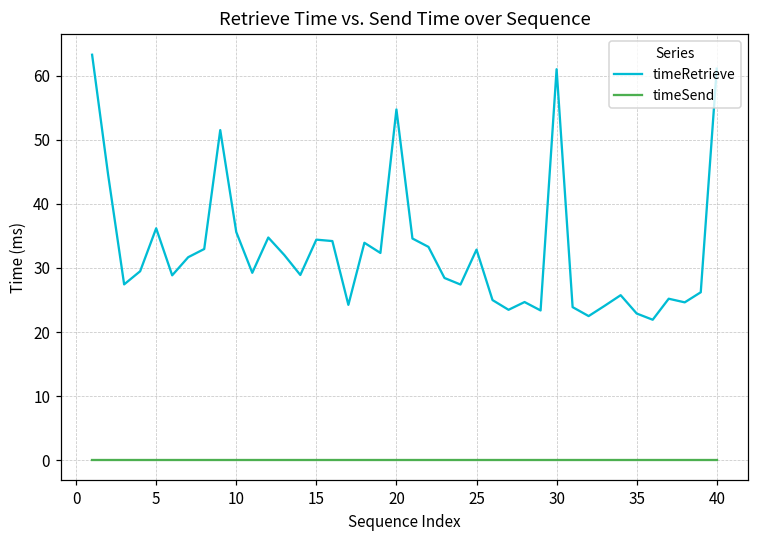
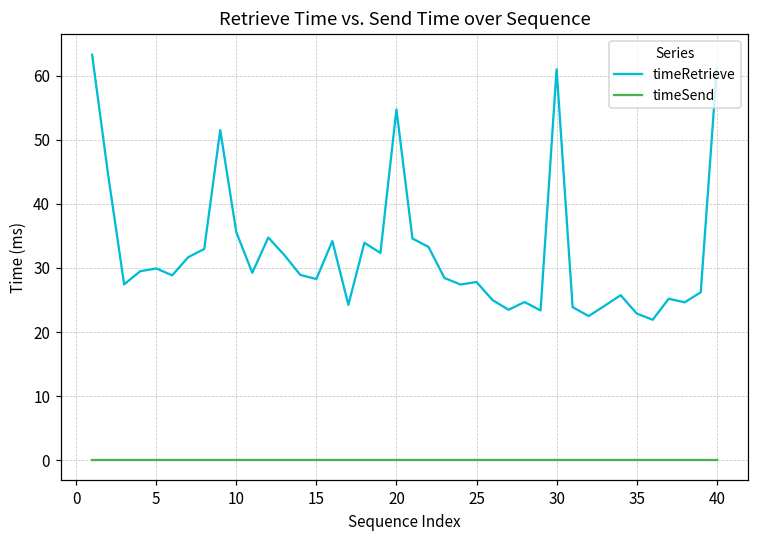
timeRetrieve, 5: 36 -> 30
timeRetrieve, 15: 34 -> 28
timeRetrieve, 25: 33 -> 28
